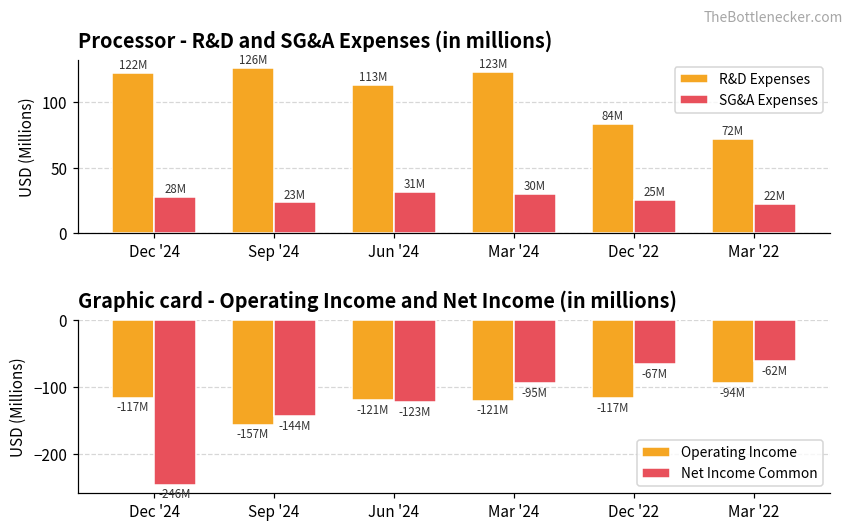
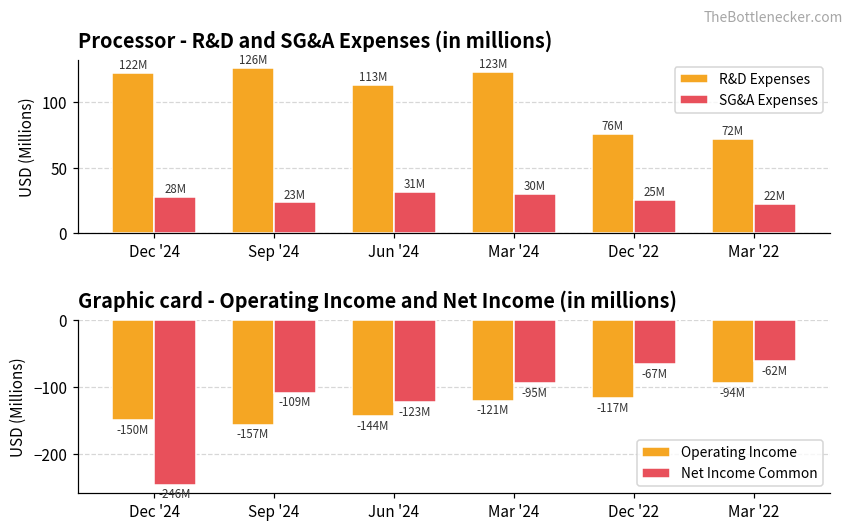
Processor - R&D and SG&A Expenses (in millions), R&D Expenses, Dec '22: 84M -> 76M
Graphic card - Operating Income and Net Income (in millions), Operating Income, Dec '24: -117M -> -150M
Graphic card - Operating Income and Net Income (in millions), Net Income Common, Sep '24: -144M -> -109M
Graphic card - Operating Income and Net Income (in millions), Operating Income, Jun '24: -121M -> -144M
